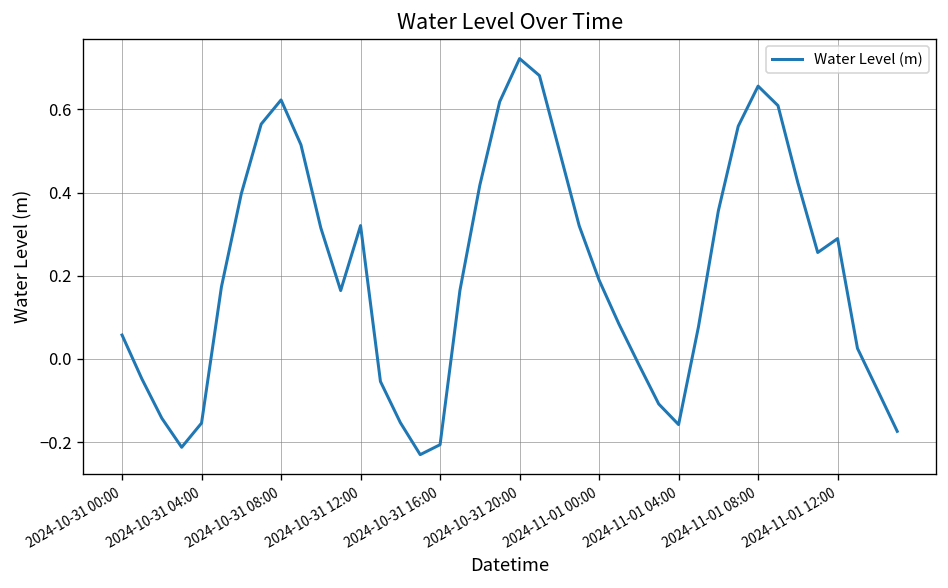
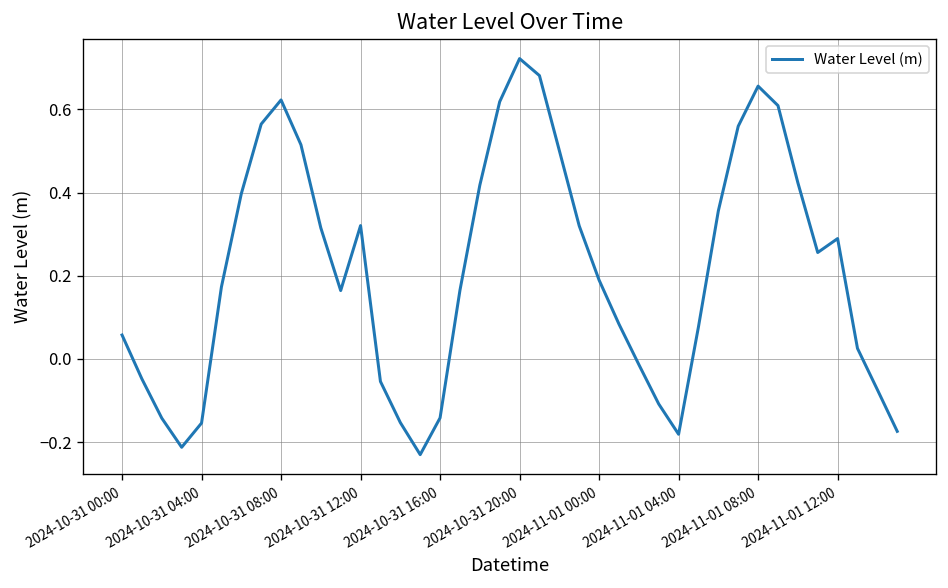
2024-10-31 16:00: -0.21 -> -0.14
2024-11-01 04:00: -0.16 -> -0.18
